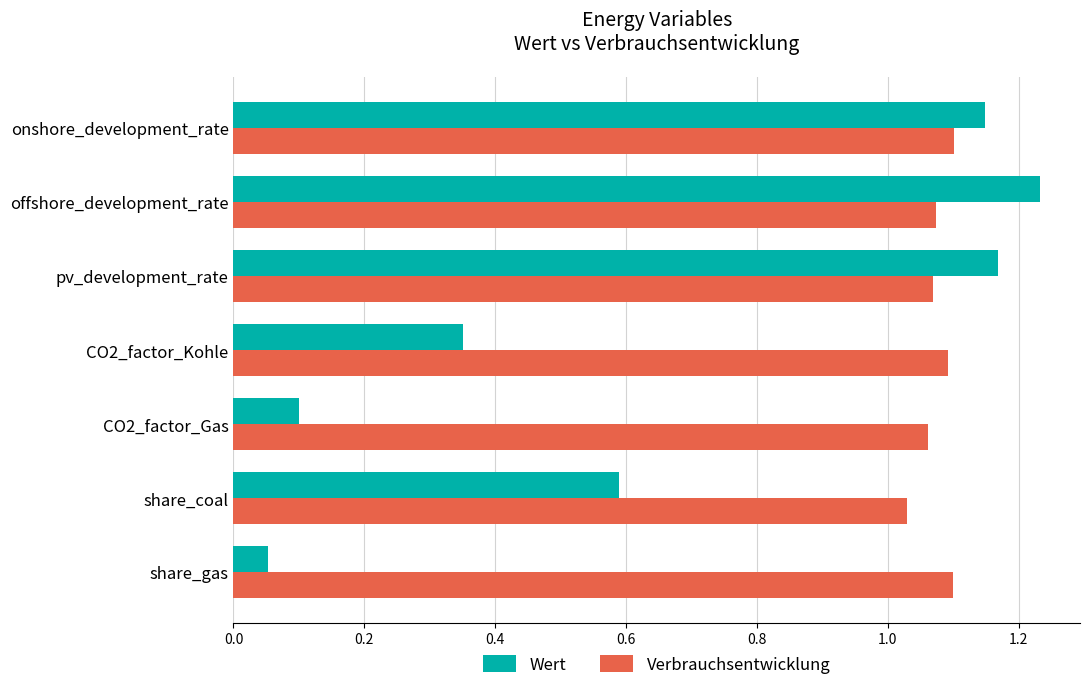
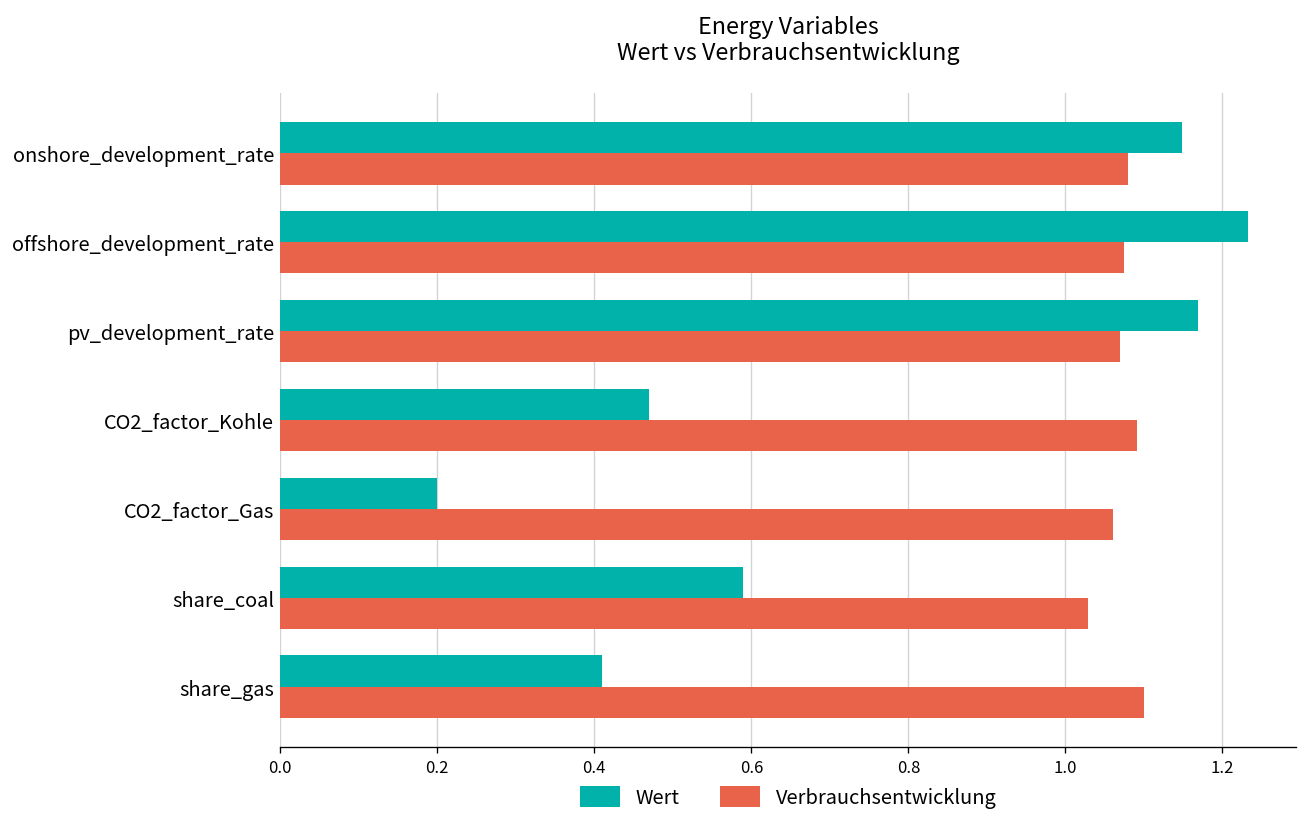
Verbrauchsentwicklung, onshore_development_rate: 1.10 -> 1.08
Wert, CO2_factor_Kohle: 0.35 -> 0.47
Wert, CO2_factor_Gas: 0.1 -> 0.2
Wert, share_gas: 0.05 -> 0.41
